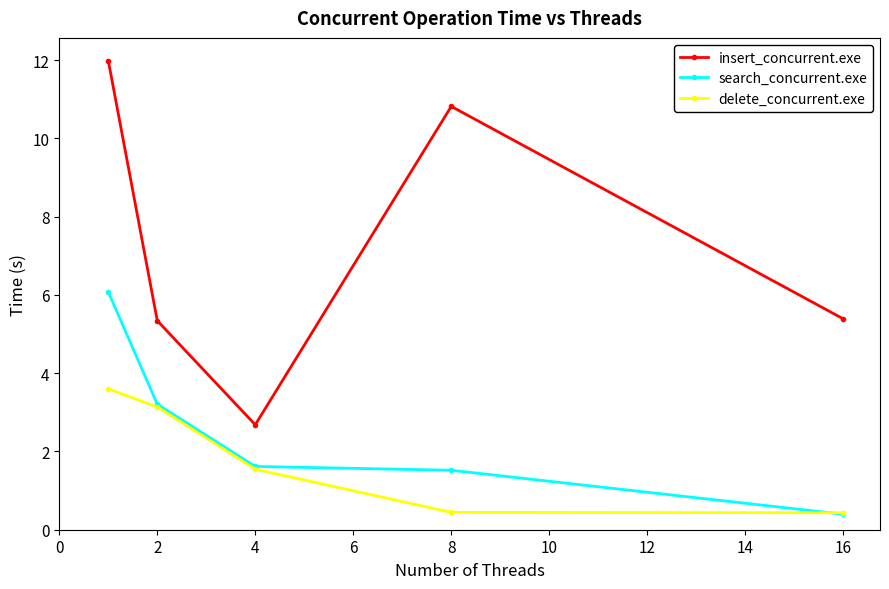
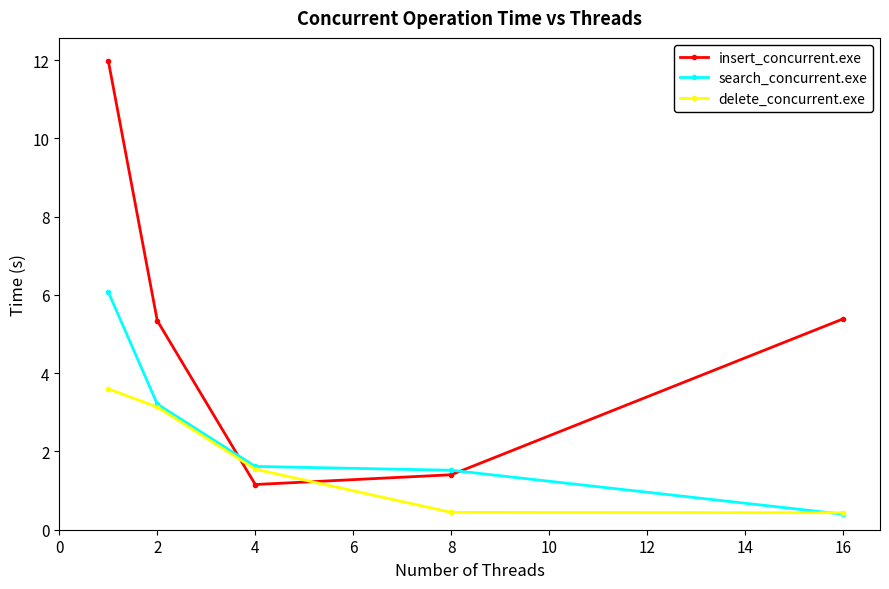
insert_concurrent.exe, 4: 2.7 -> 1.2
insert_concurrent.exe, 8: 10.8 -> 1.4
